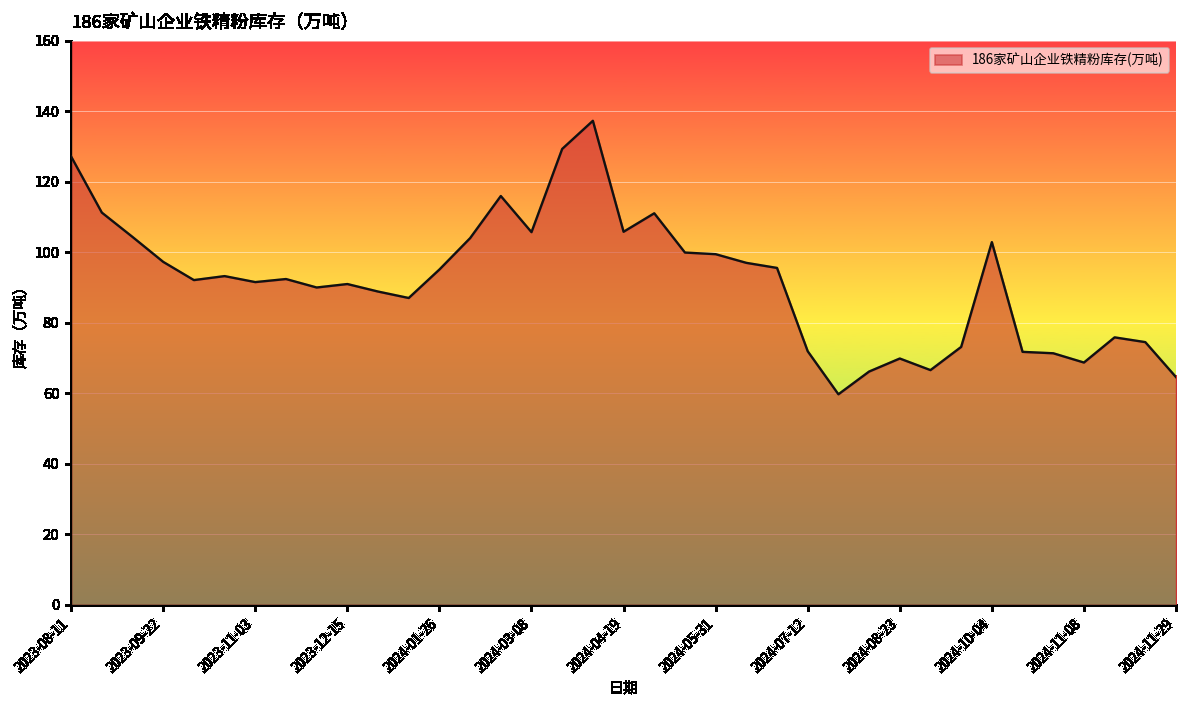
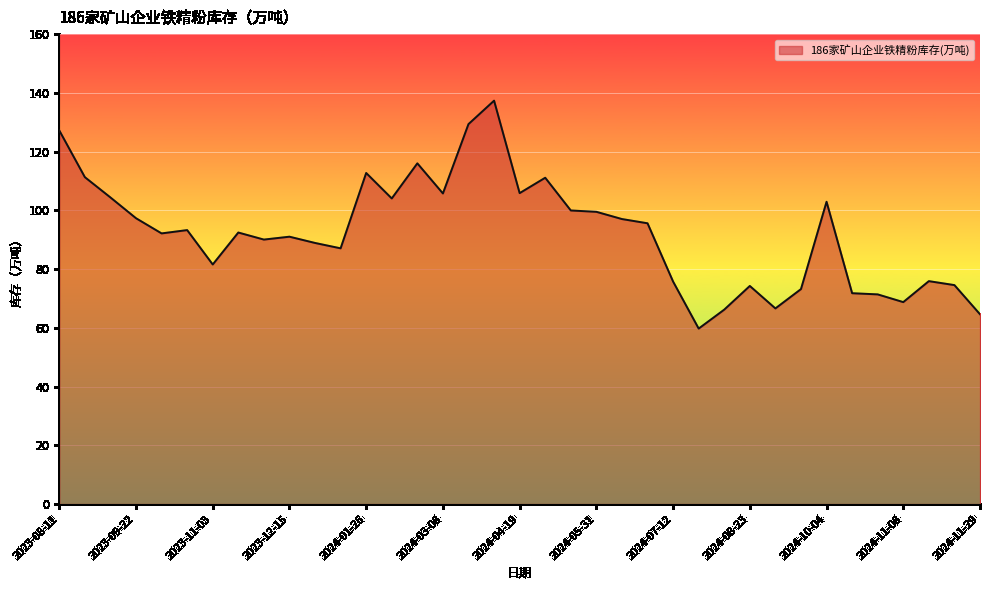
2023-11-03: 92 -> 82
2024-01-26: 95 -> 113
2024-07-12: 72 -> 76
2024-08-23: 70 -> 74
